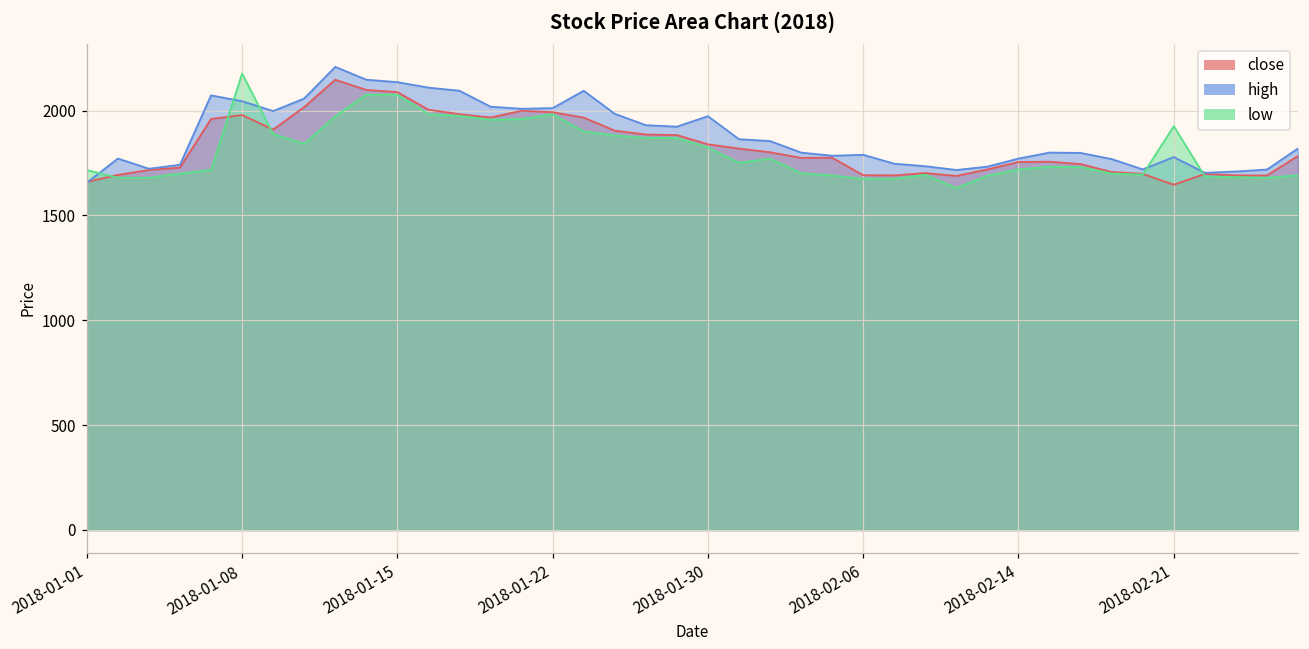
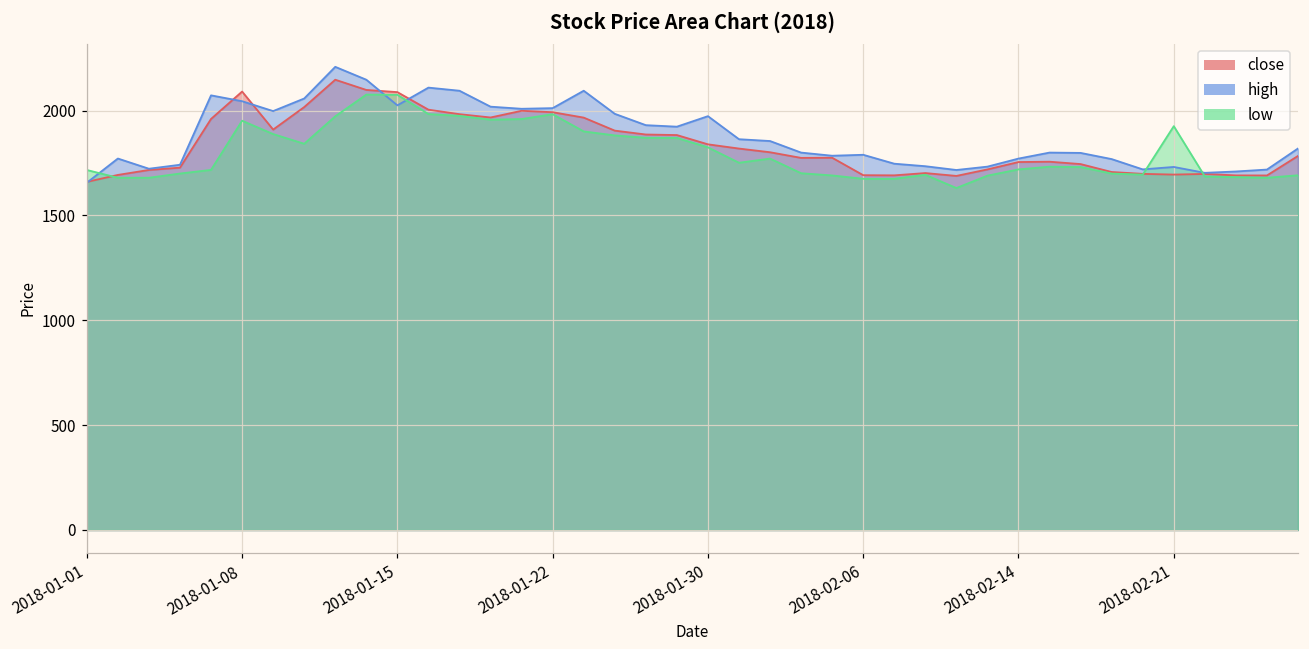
close, 2018-01-08: 1980 -> 2090
low, 2018-01-08: 2180 -> 1950
high, 2018-01-15: 2140 -> 2030
close, 2018-02-21: 1650 -> 1700
high, 2018-02-21: 1780 -> 1730
